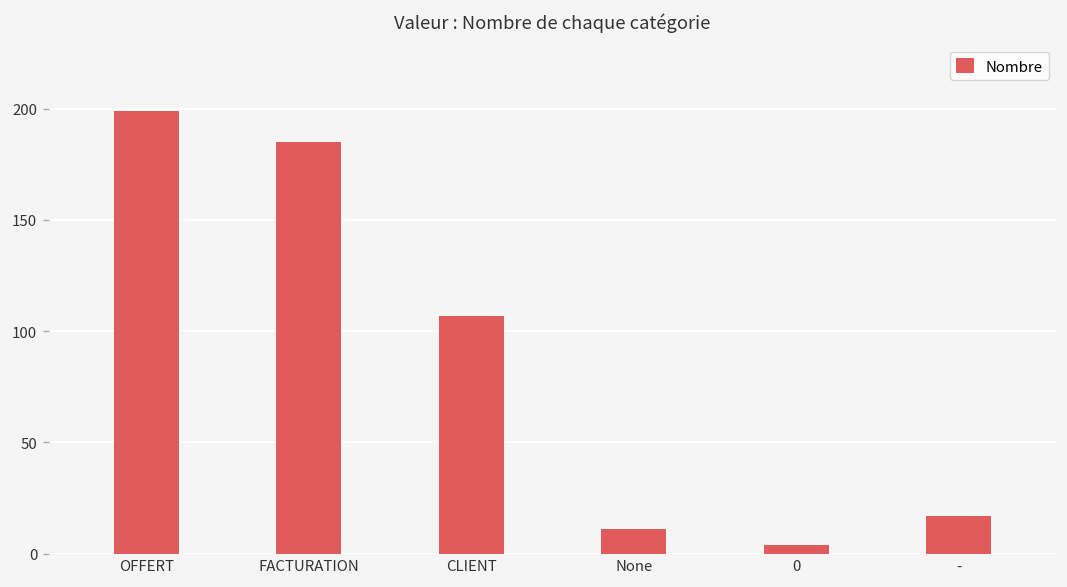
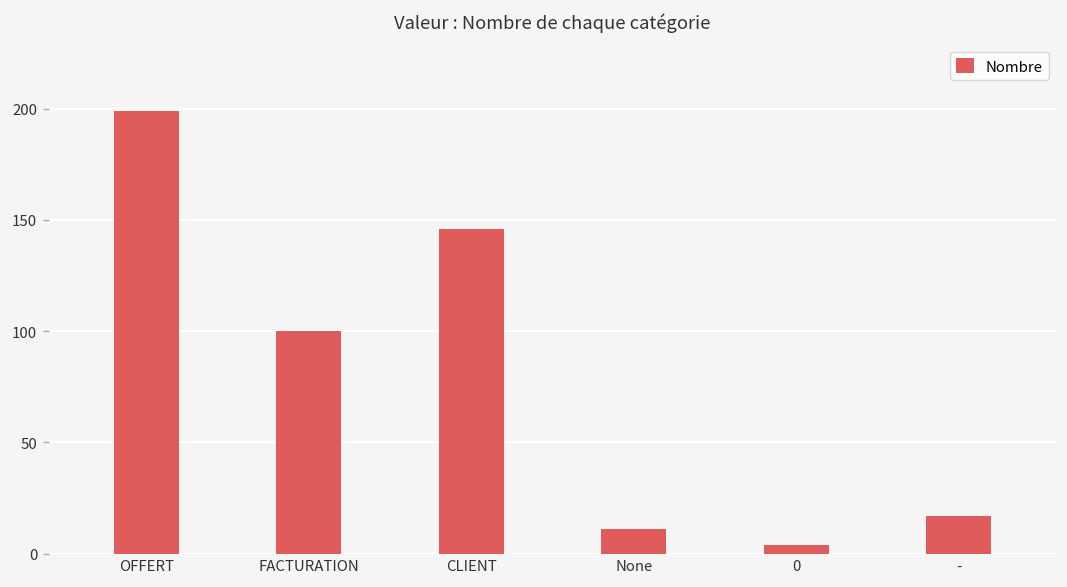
FACTURATION: 185 -> 100
CLIENT: 107 -> 146
